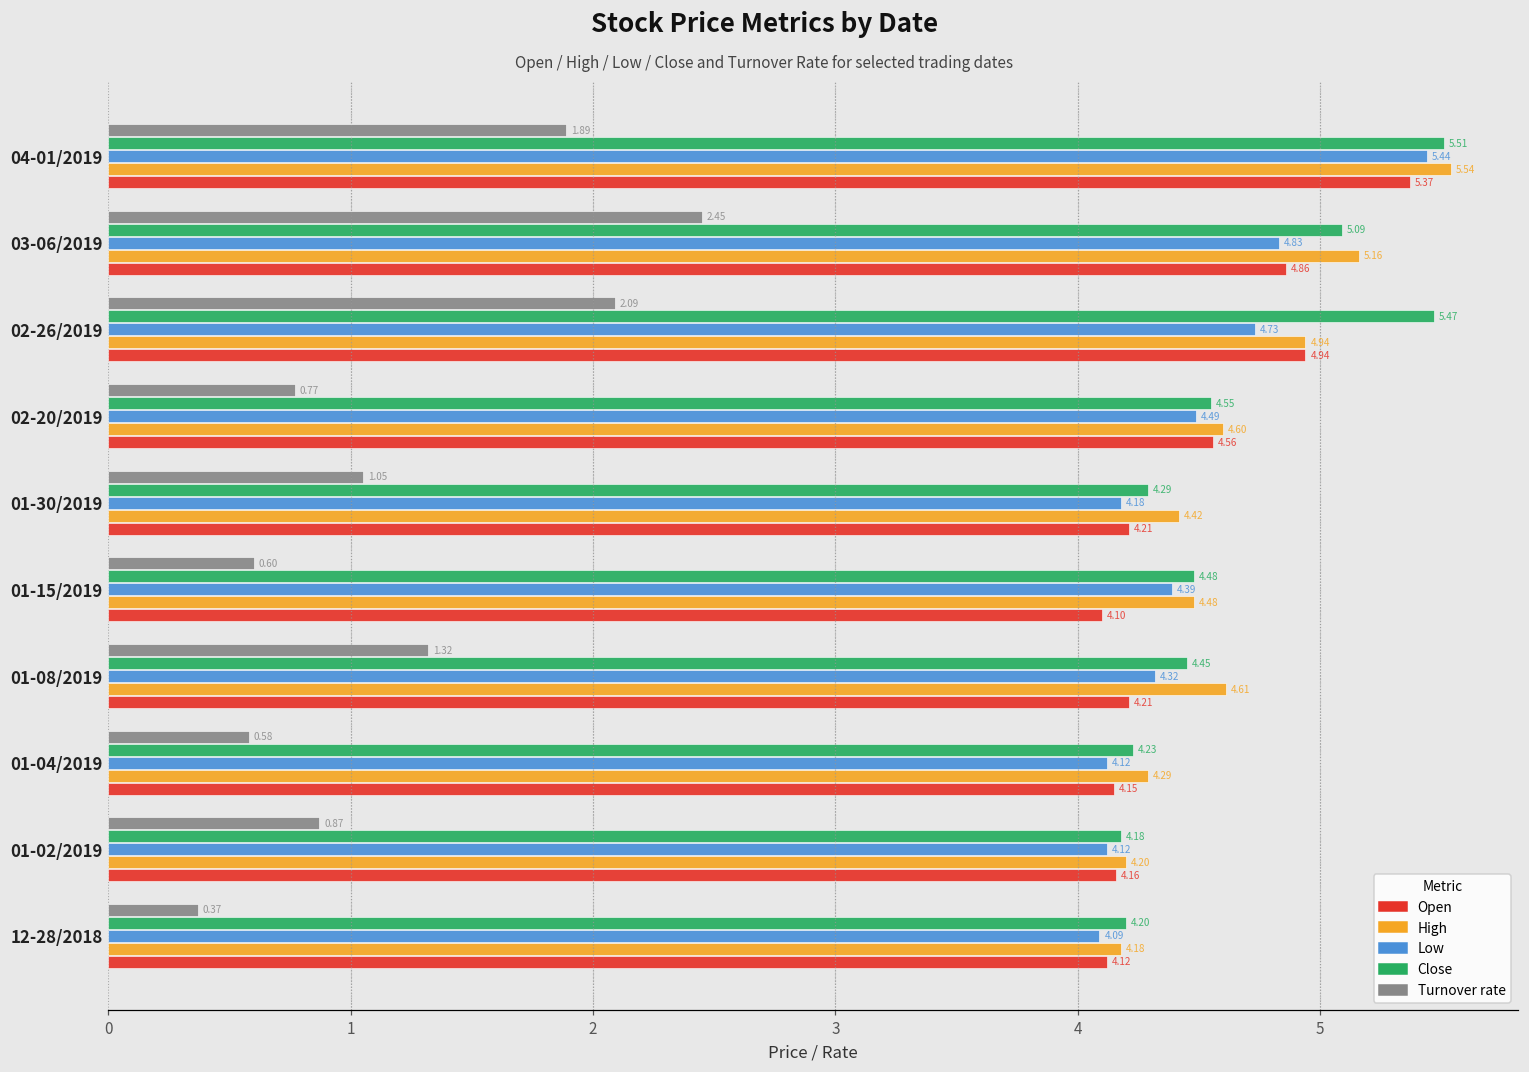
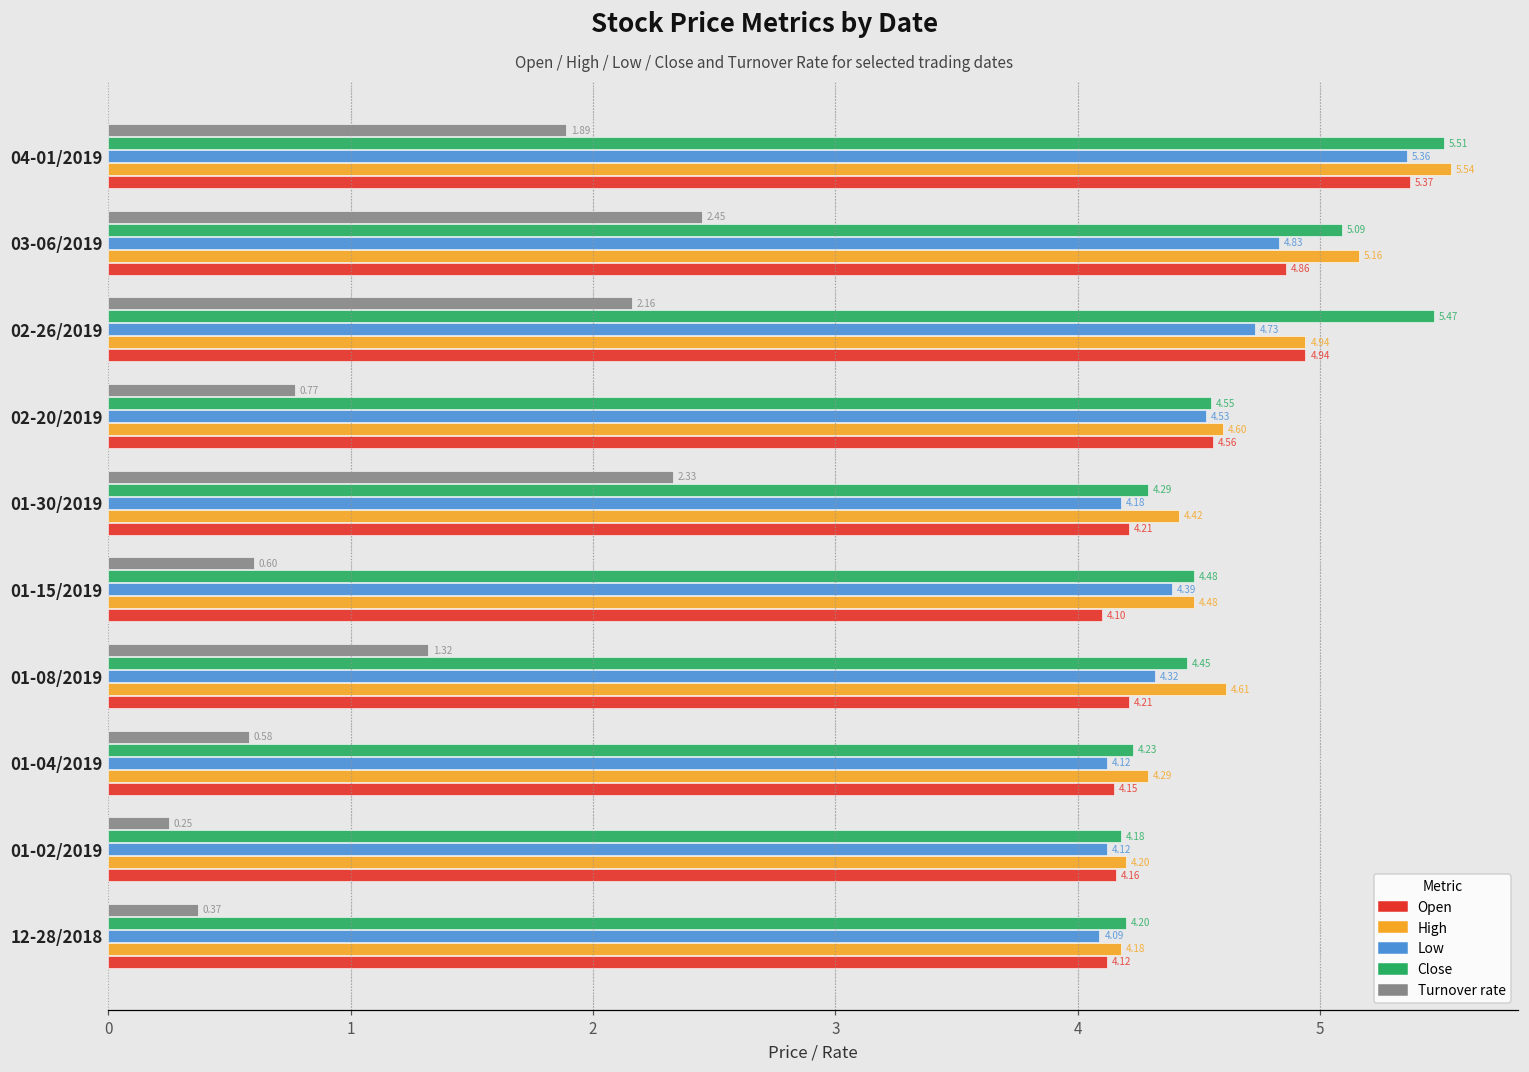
Low, 04-01/2019: 5.44 -> 5.36
Turnover rate, 02-26/2019: 2.09 -> 2.16
Low, 02-20/2019: 4.49 -> 4.53
Turnover rate, 01-30/2019: 1.05 -> 2.33
Turnover rate, 01-02/2019: 0.87 -> 0.25
